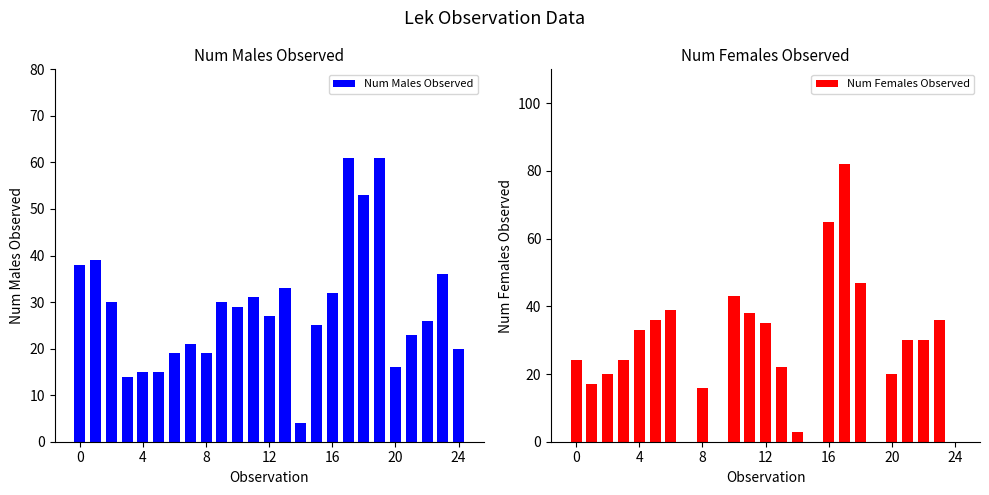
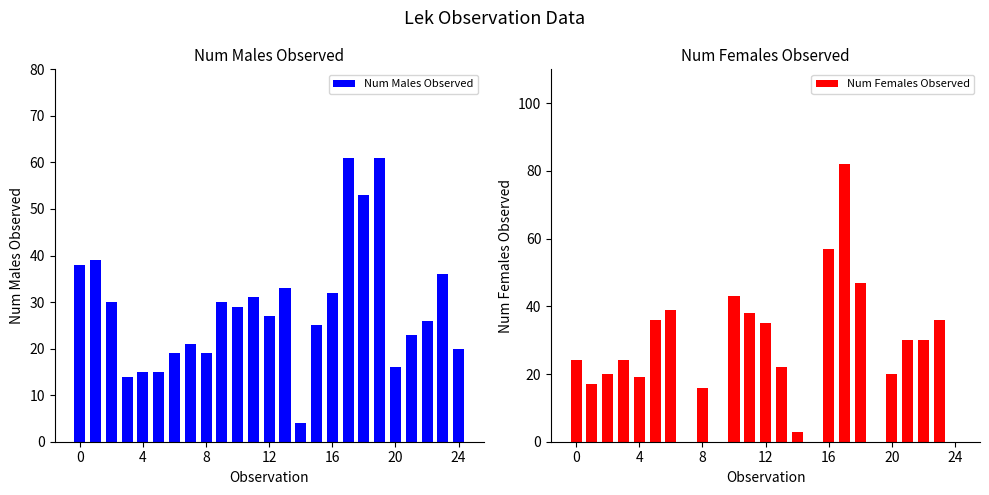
Num Females Observed, 4: 33 -> 19
Num Females Observed, 16: 65 -> 57
